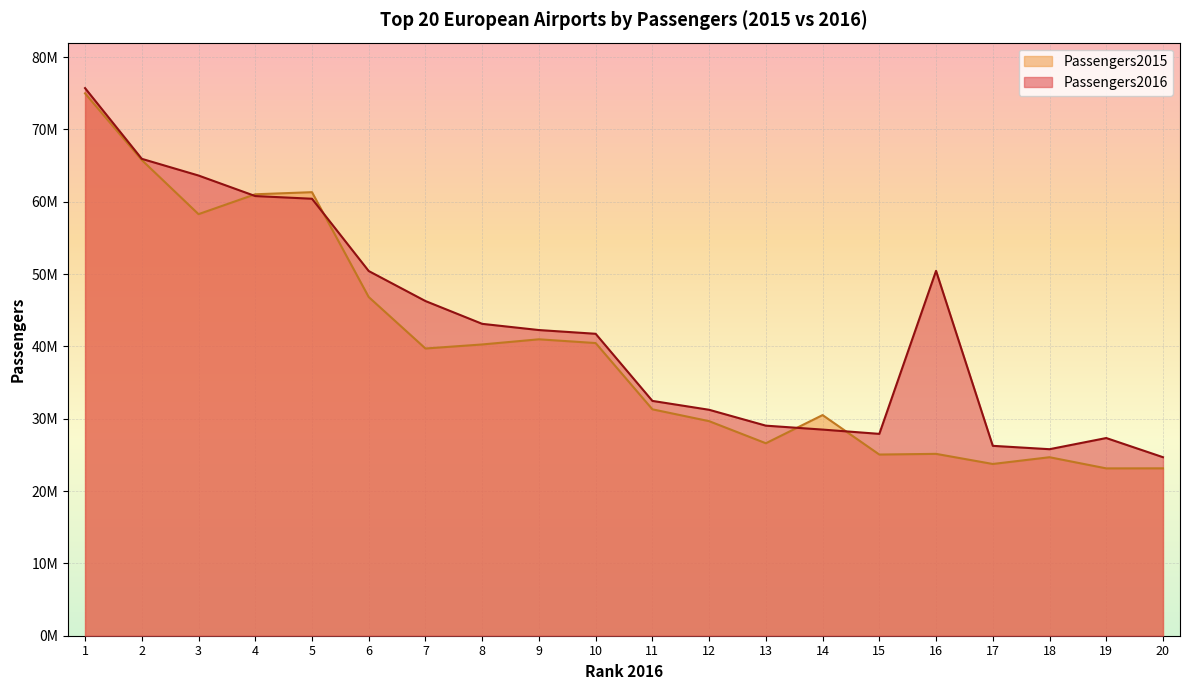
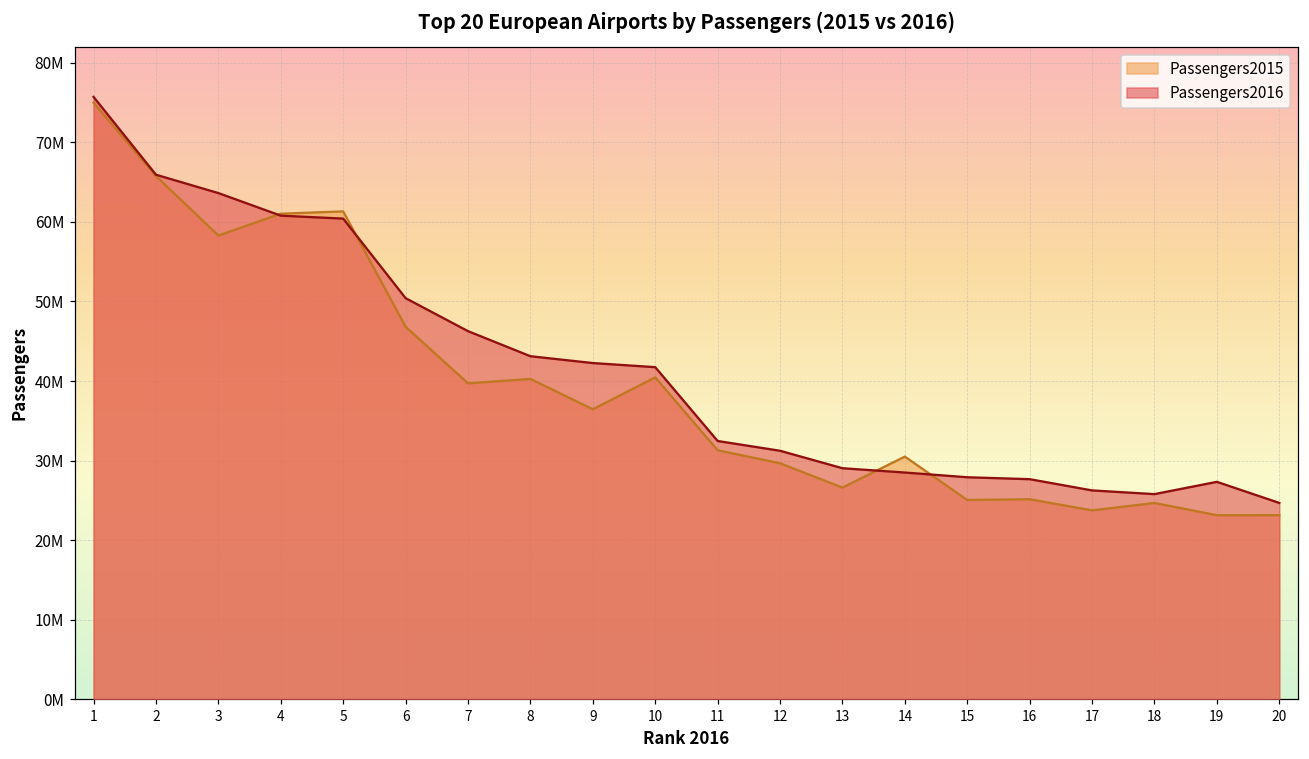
Passengers2015, 9: 41000000 -> 36000000
Passengers2016, 16: 50000000 -> 28000000
